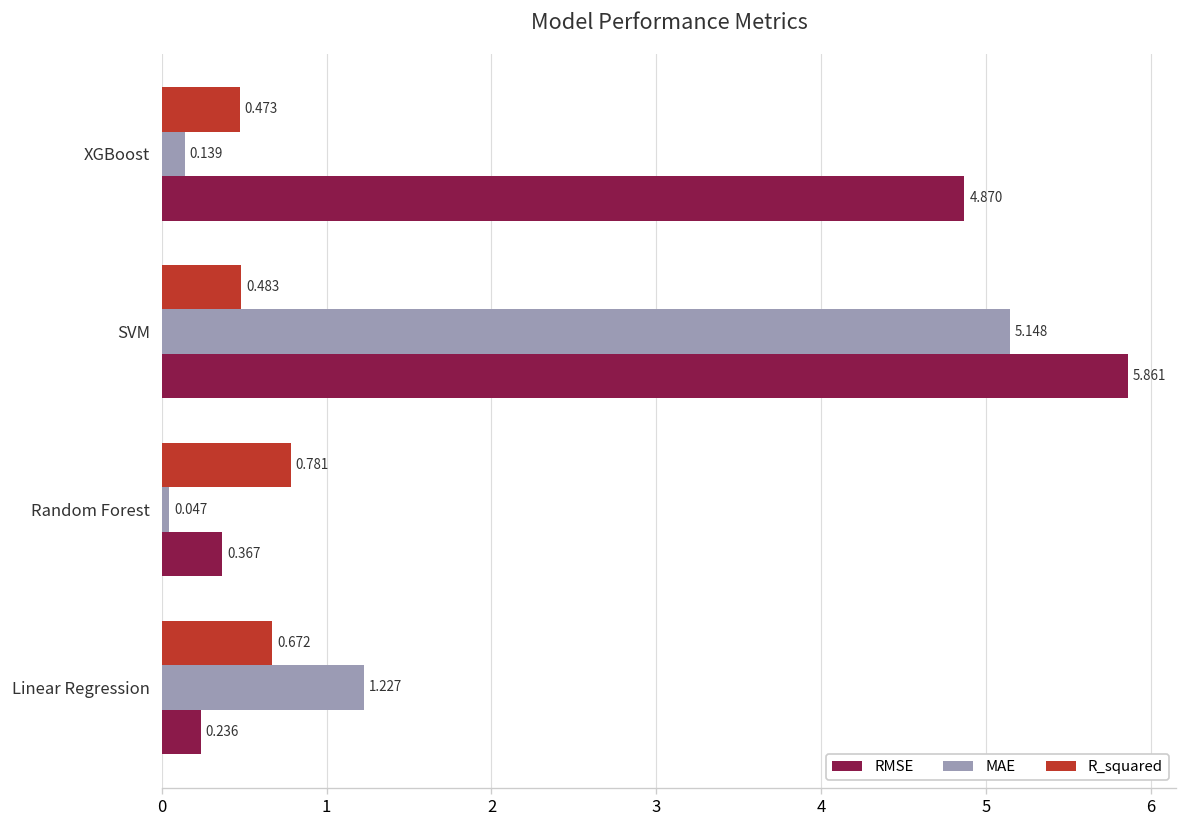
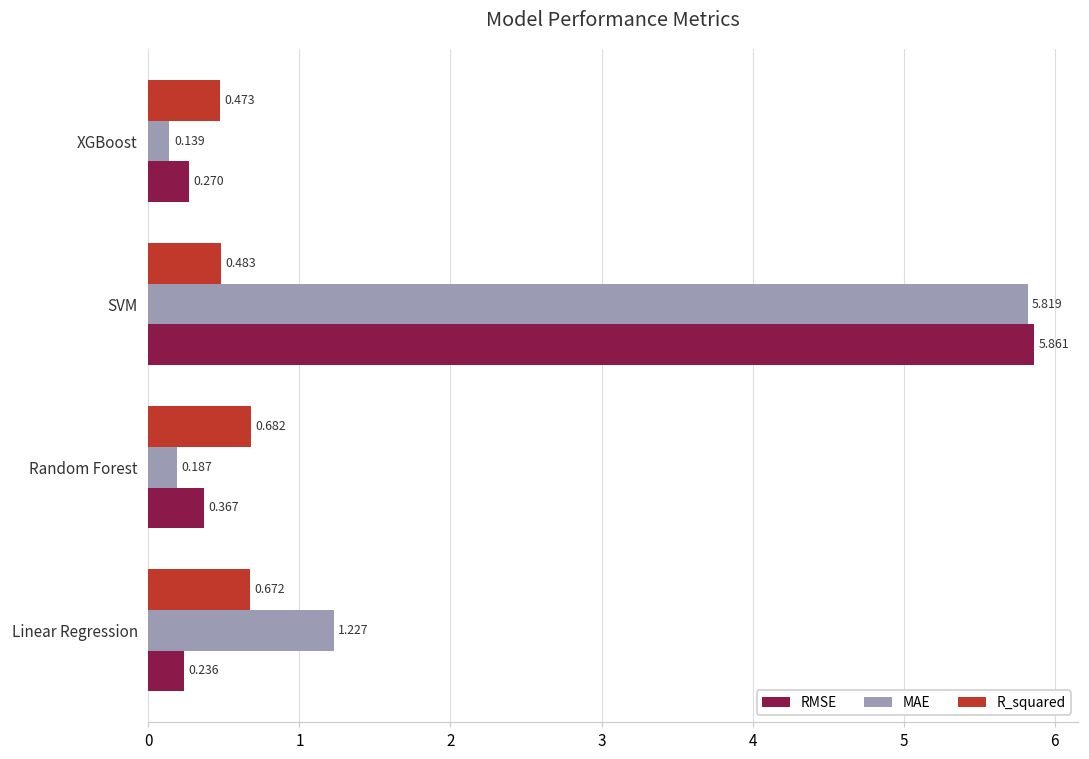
RMSE, XGBoost: 4.870 -> 0.270
MAE, SVM: 5.148 -> 5.819
R_squared, Random Forest: 0.781 -> 0.682
MAE, Random Forest: 0.047 -> 0.187
